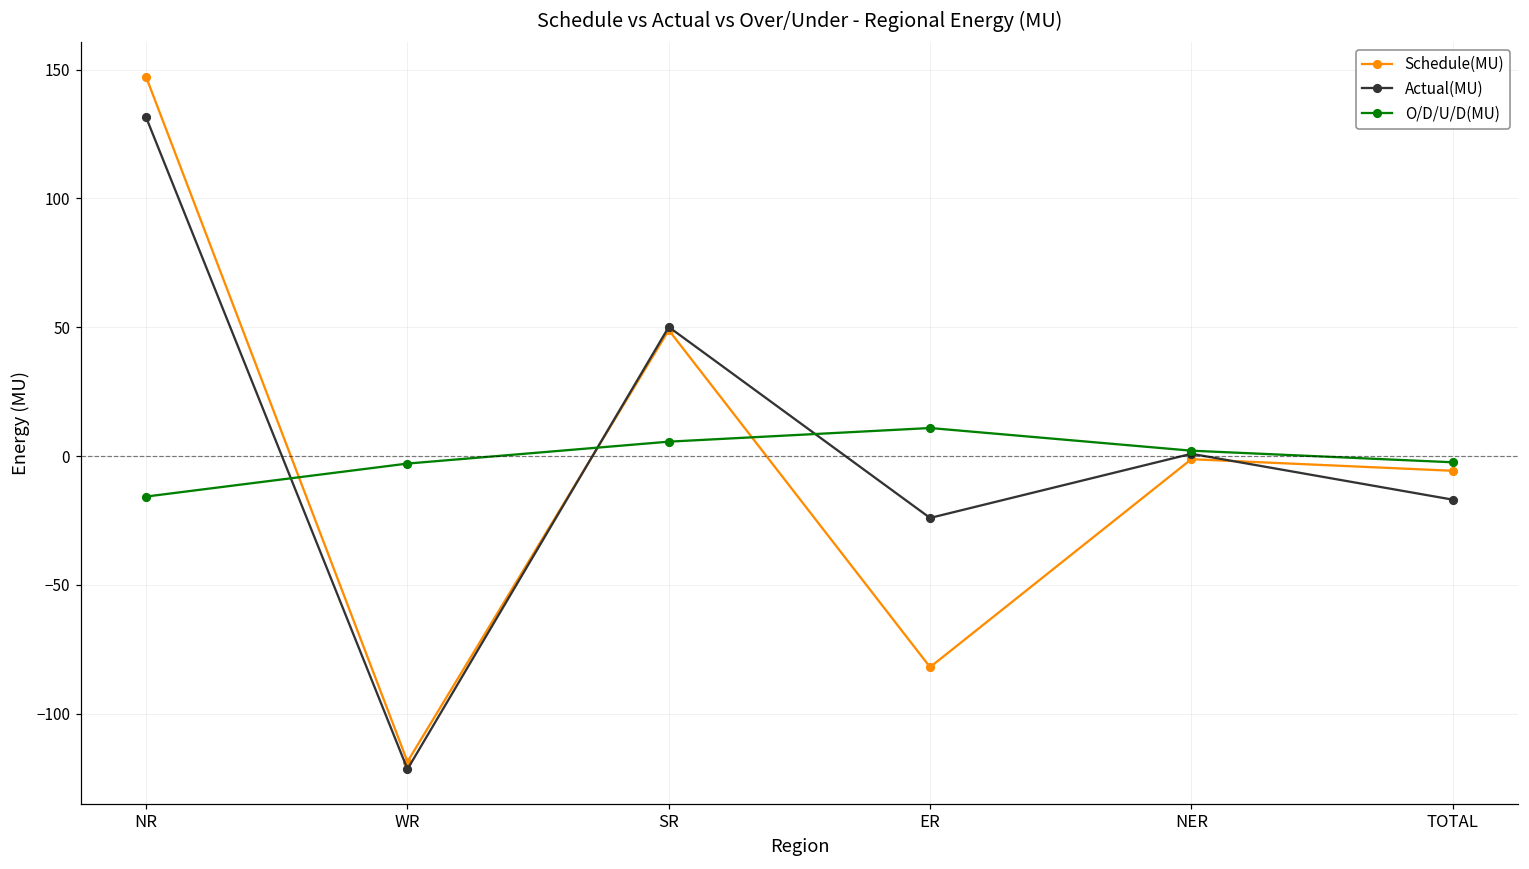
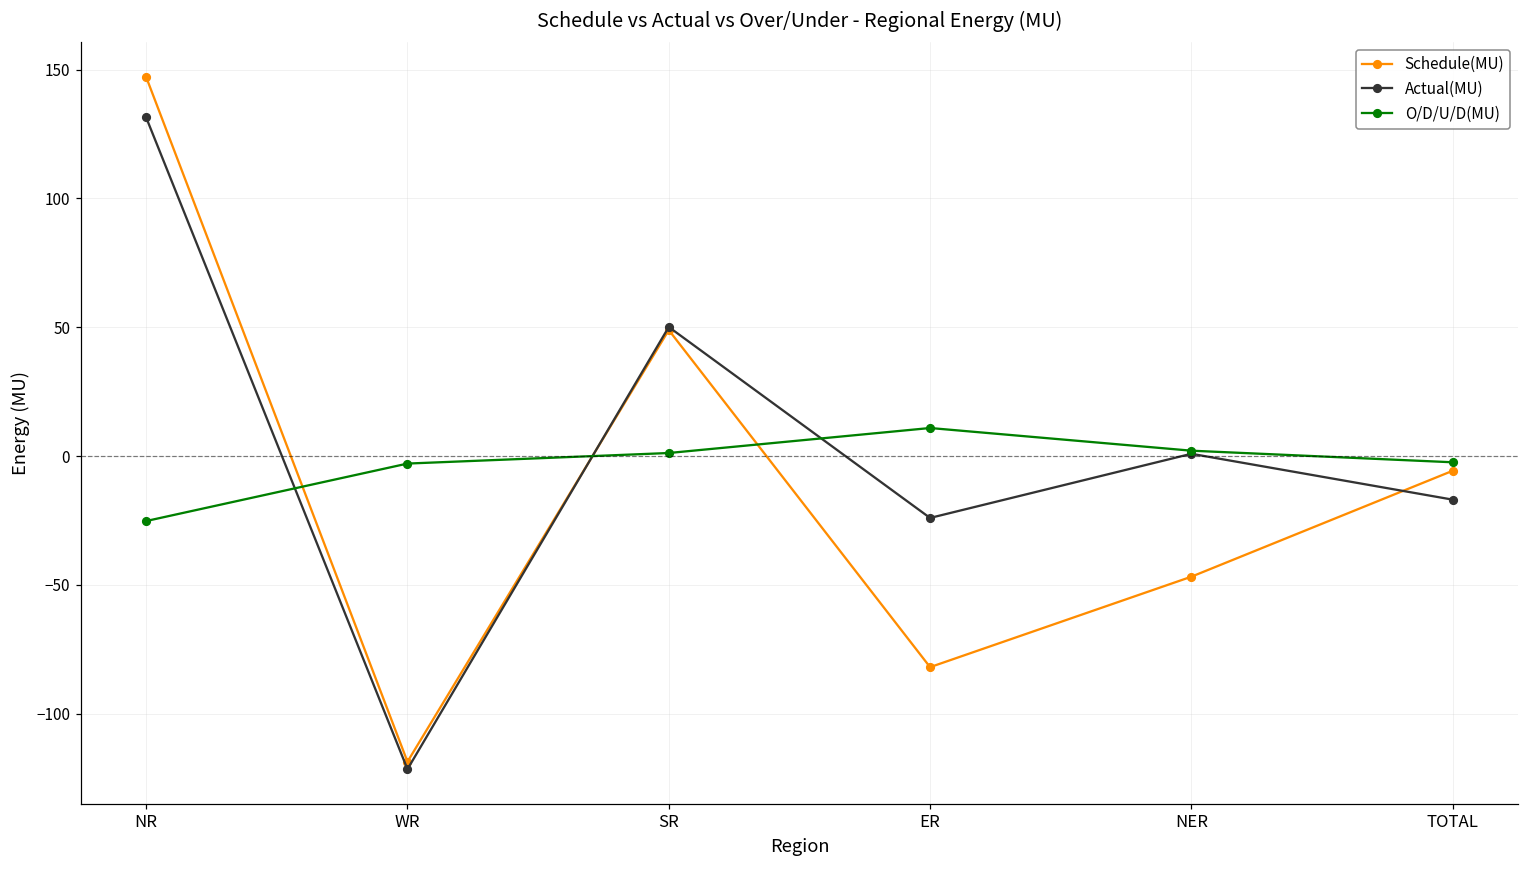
O/D/U/D(MU), NR: -16 -> -25
O/D/U/D(MU), SR: 6 -> 1
Schedule(MU), NER: -1 -> -47
